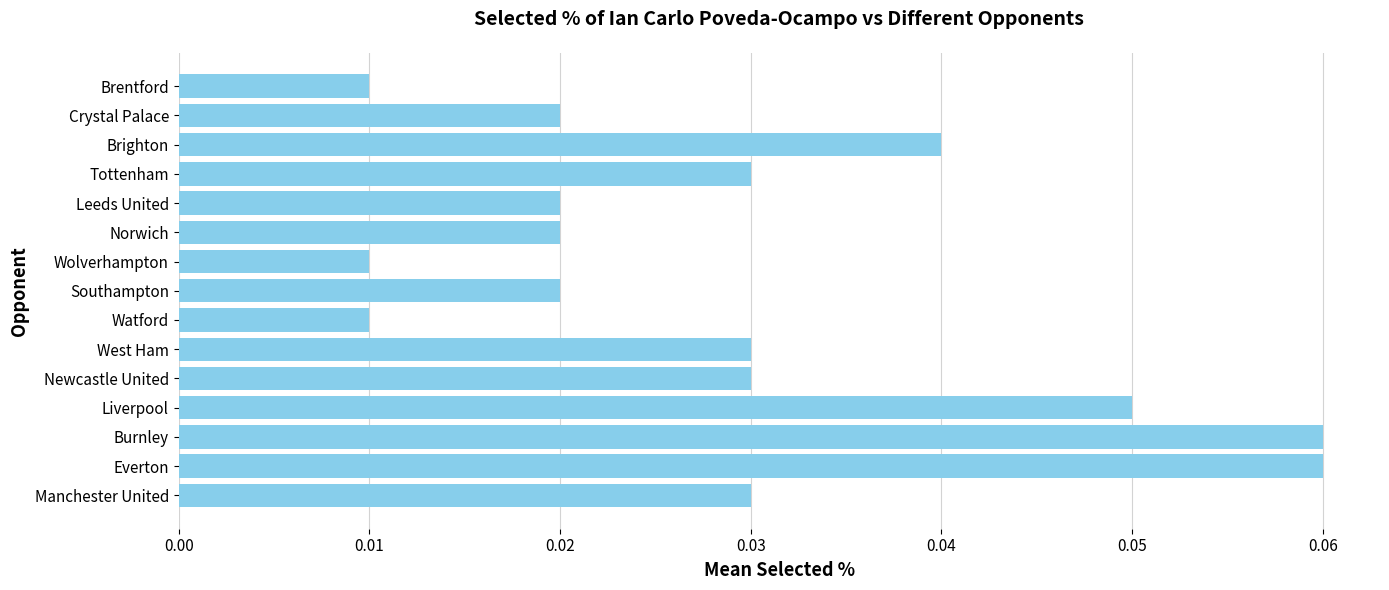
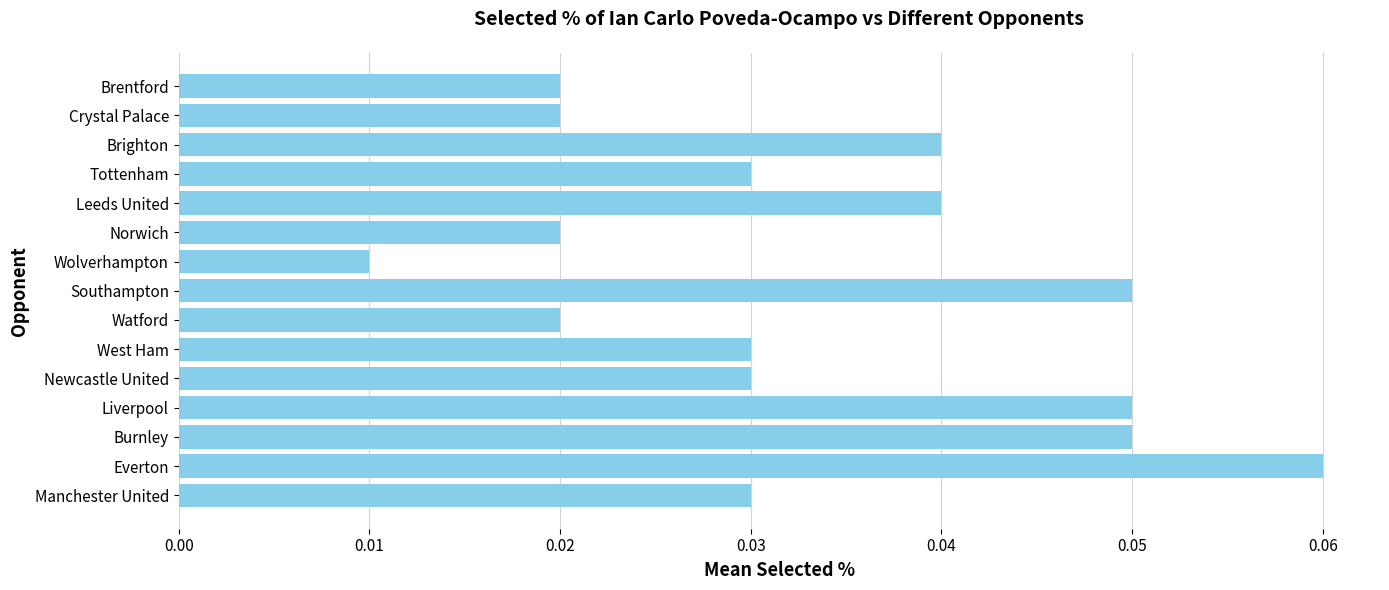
Brentford: 0.01 -> 0.02
Leeds United: 0.02 -> 0.04
Southampton: 0.02 -> 0.05
Watford: 0.01 -> 0.02
Burnley: 0.06 -> 0.05
